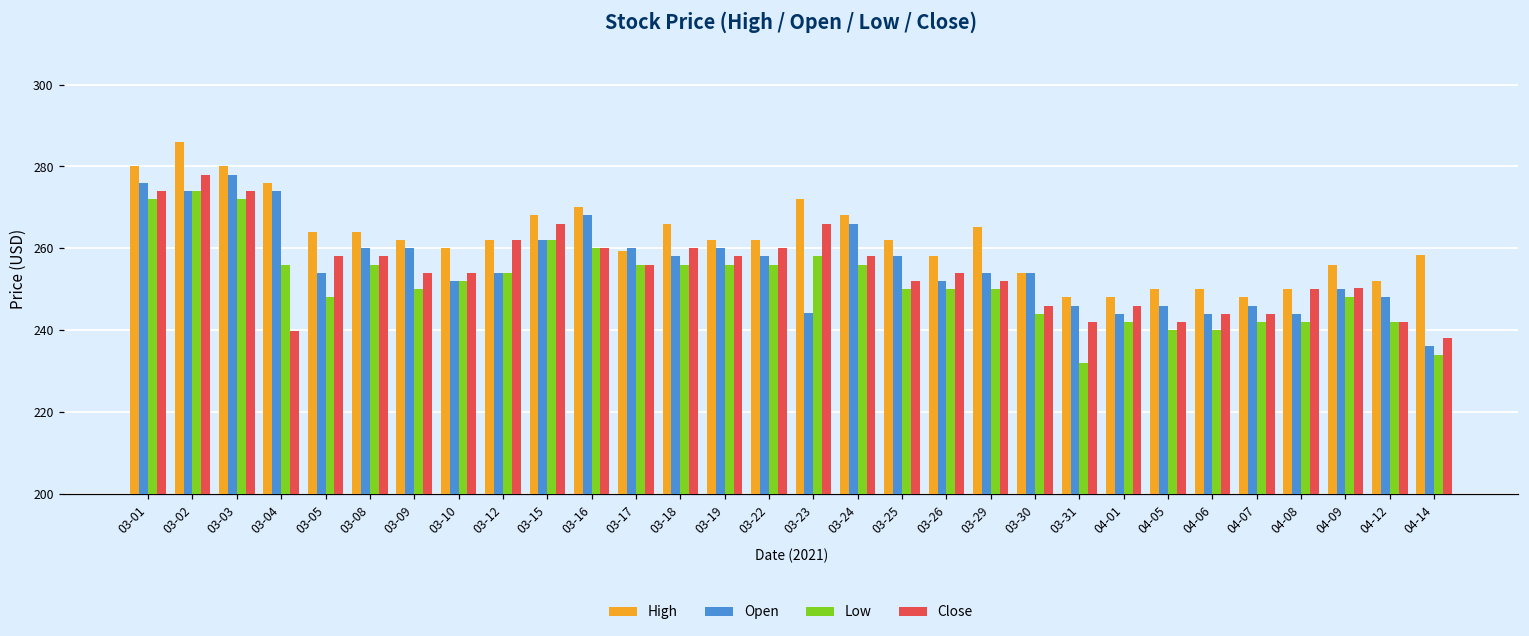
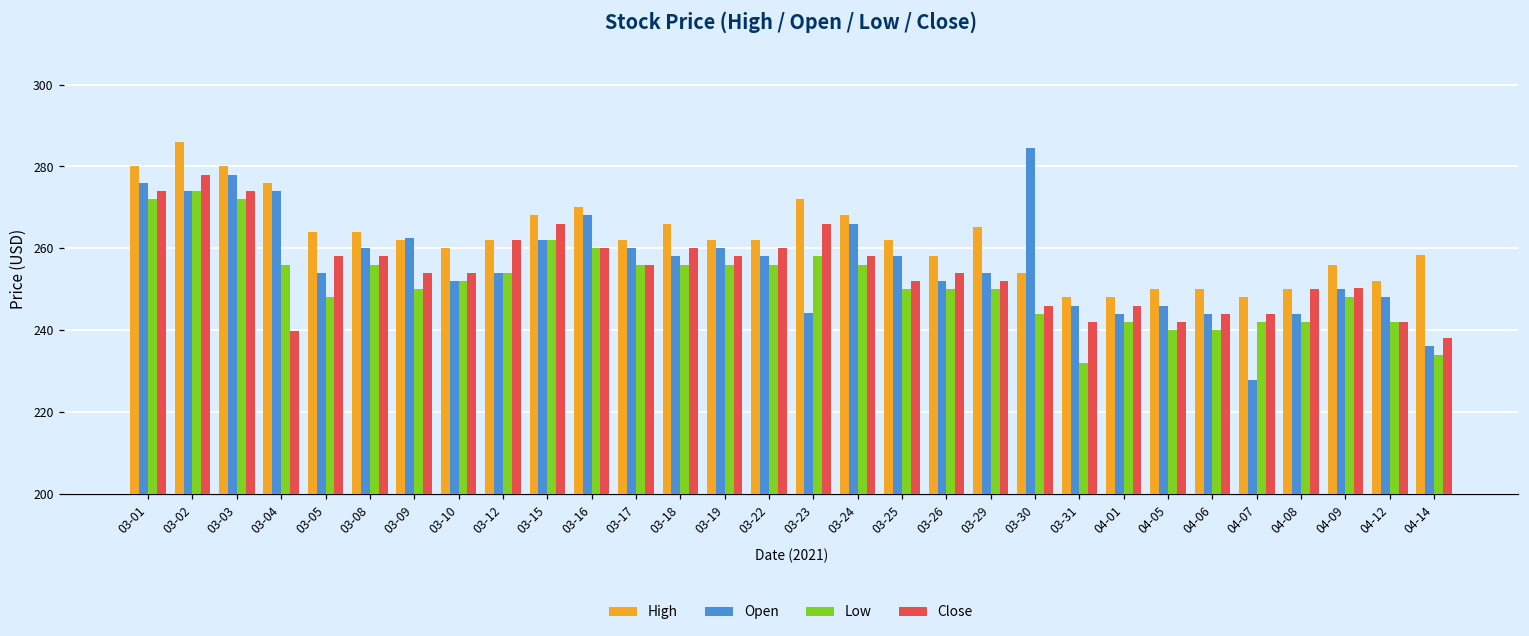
Open, 03-09: 260 -> 262
High, 03-17: 259 -> 262
Open, 03-30: 254 -> 285
Open, 04-07: 246 -> 228
